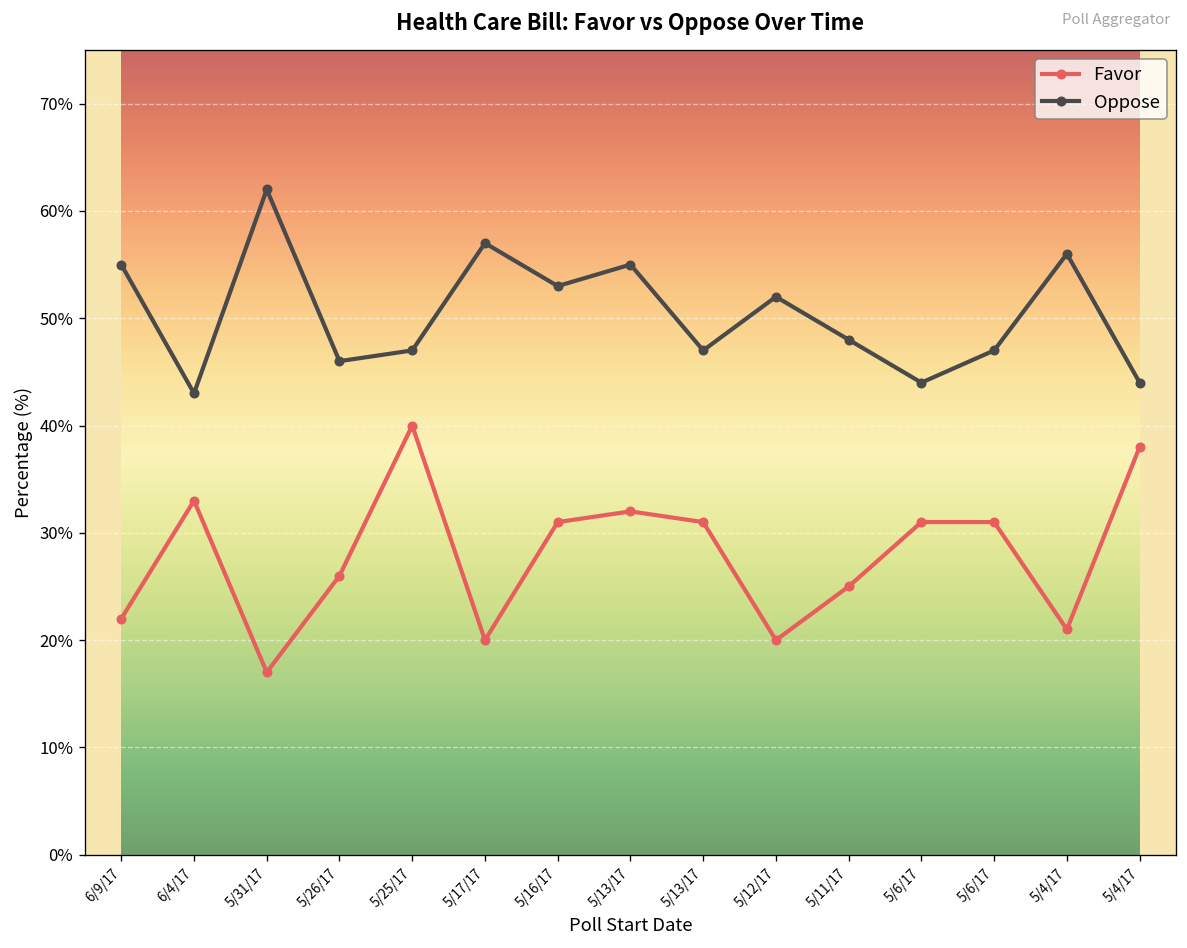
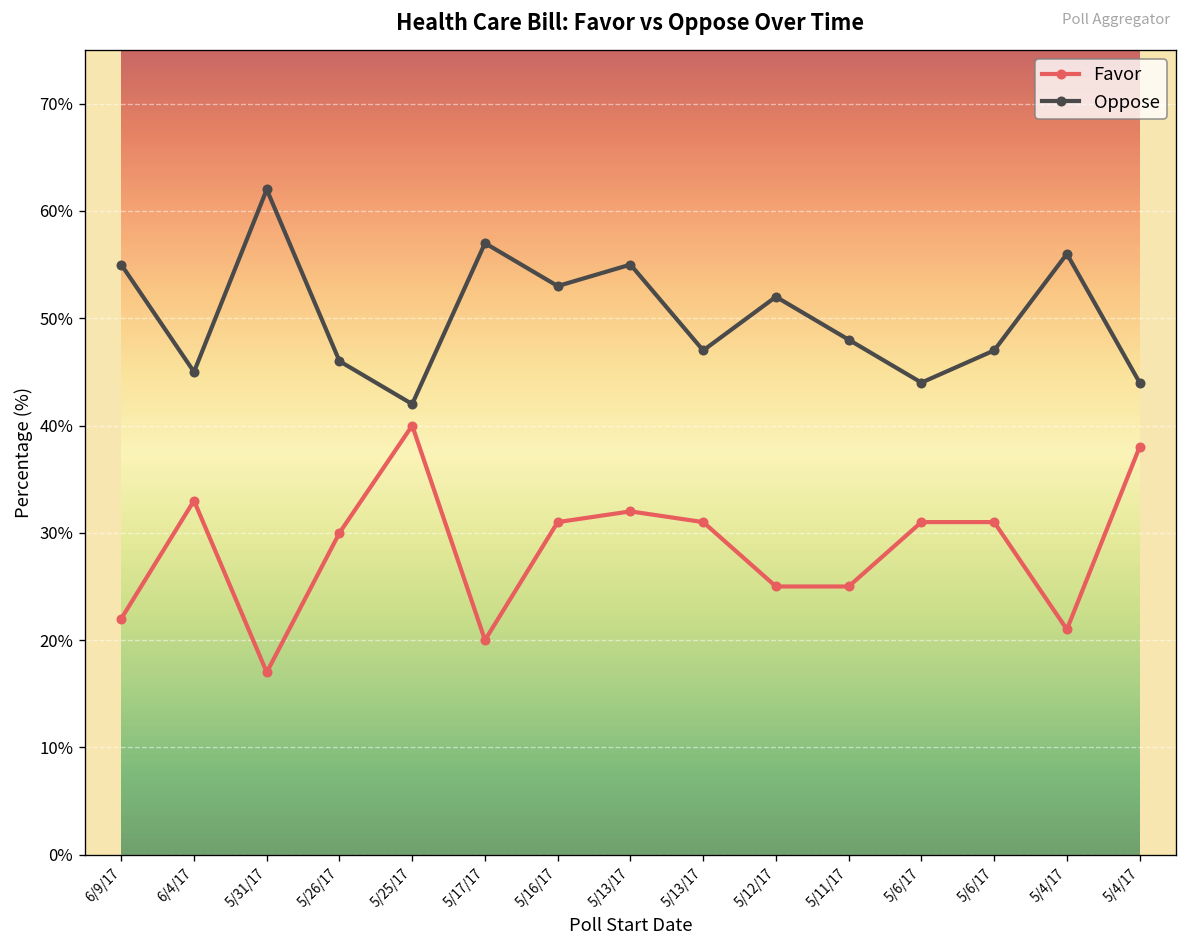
Oppose, 6/4/17: 43% -> 45%
Favor, 5/26/17: 26% -> 30%
Oppose, 5/25/17: 47% -> 42%
Favor, 5/12/17: 20% -> 25%
